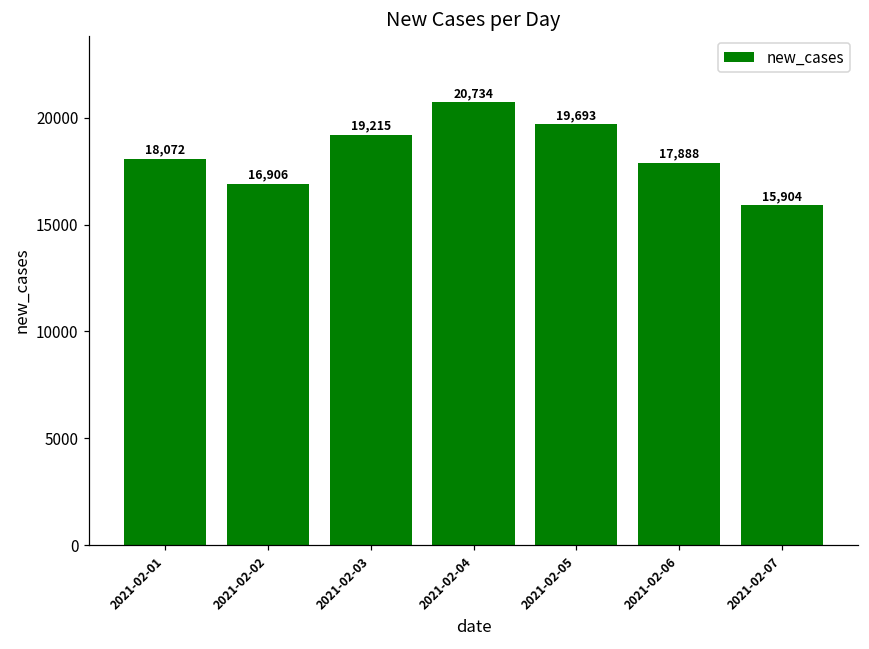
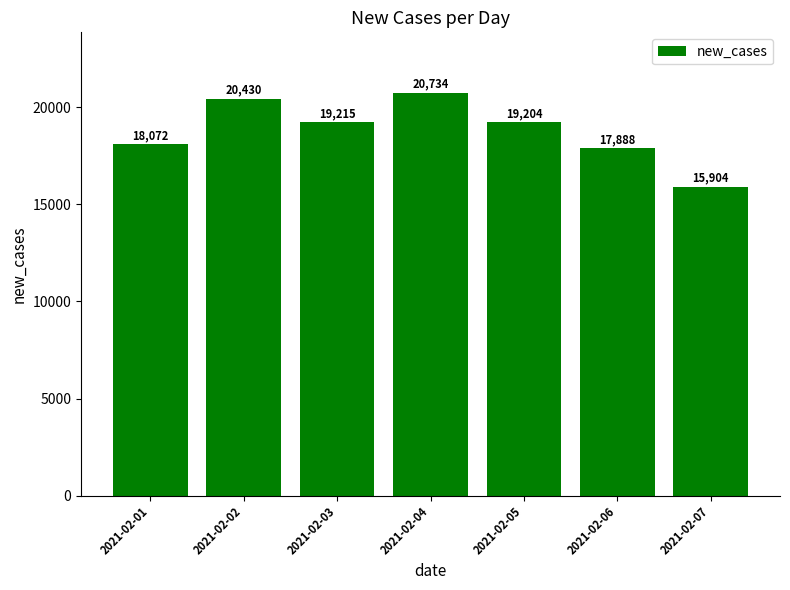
2021-02-02: 16,906 -> 20,430
2021-02-05: 19,693 -> 19,204
